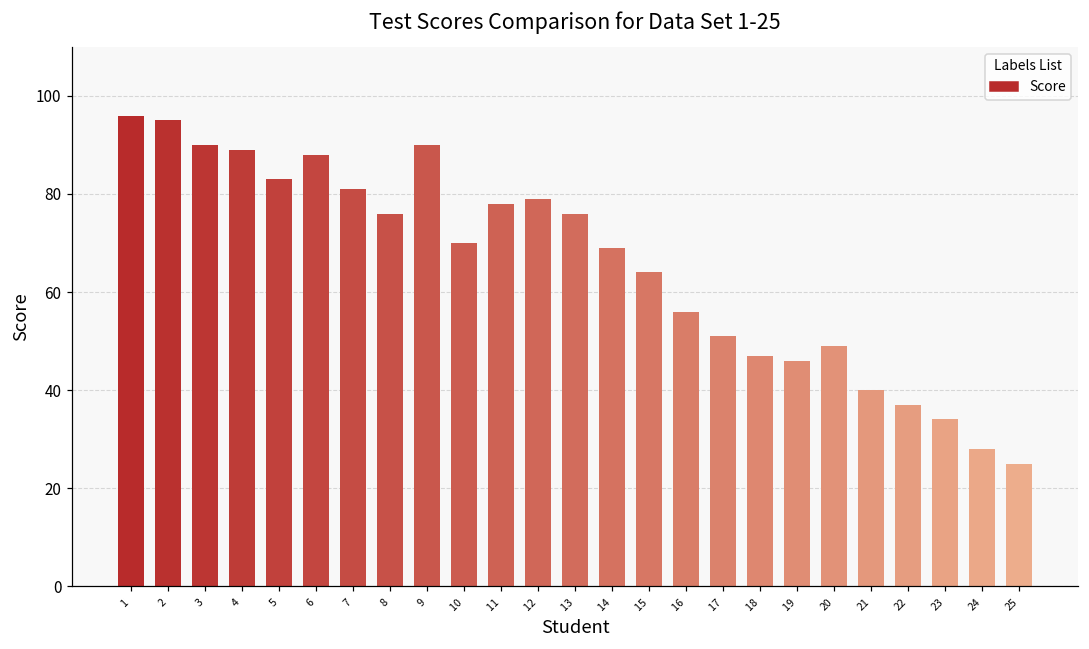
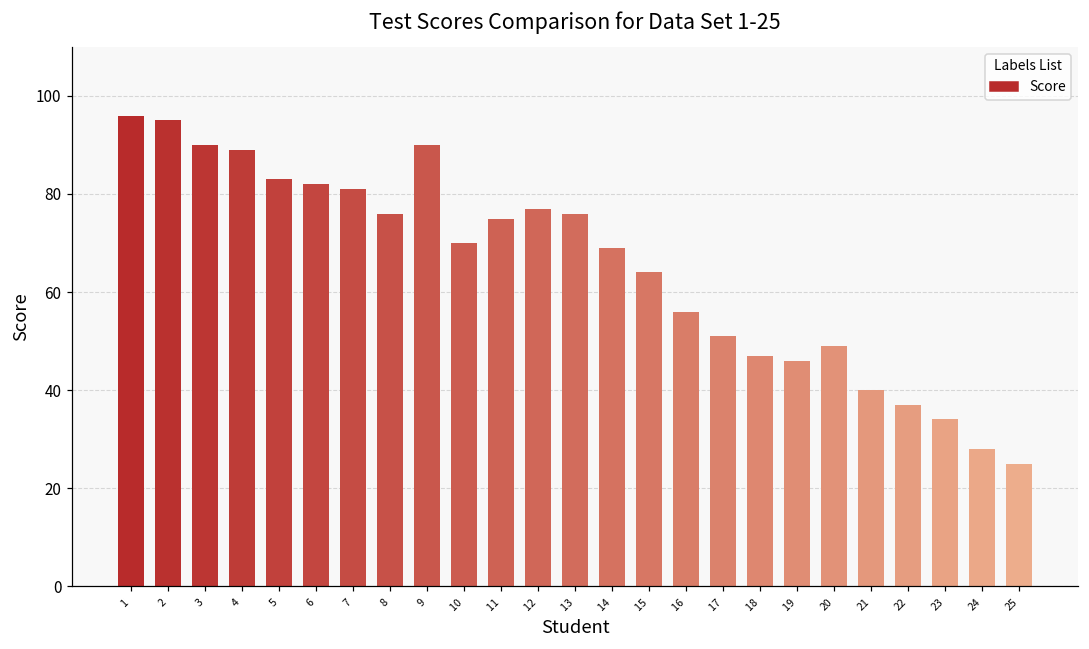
6: 88 -> 82
11: 78 -> 75
12: 79 -> 77
